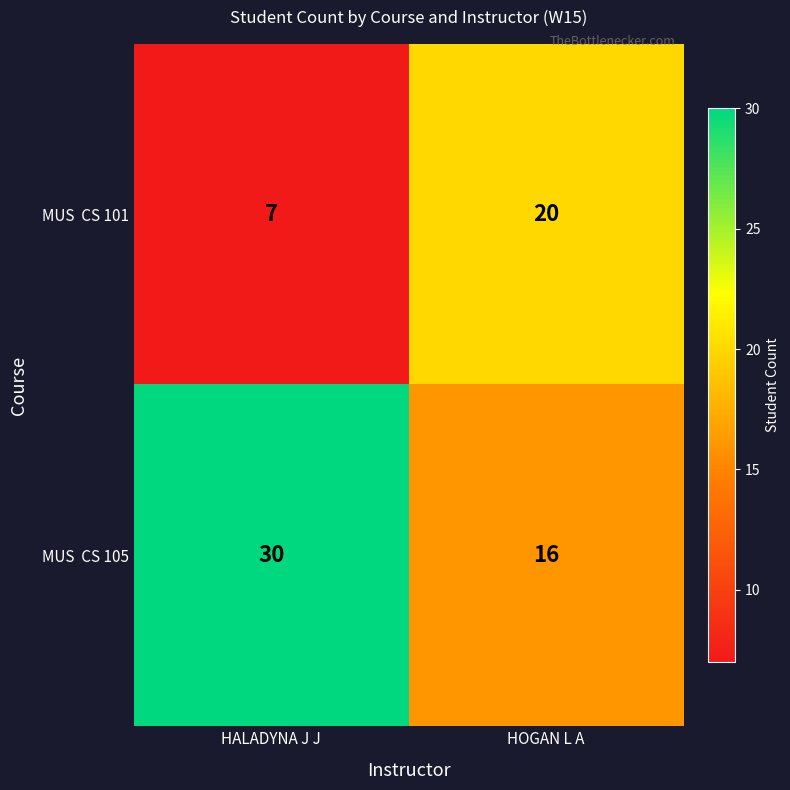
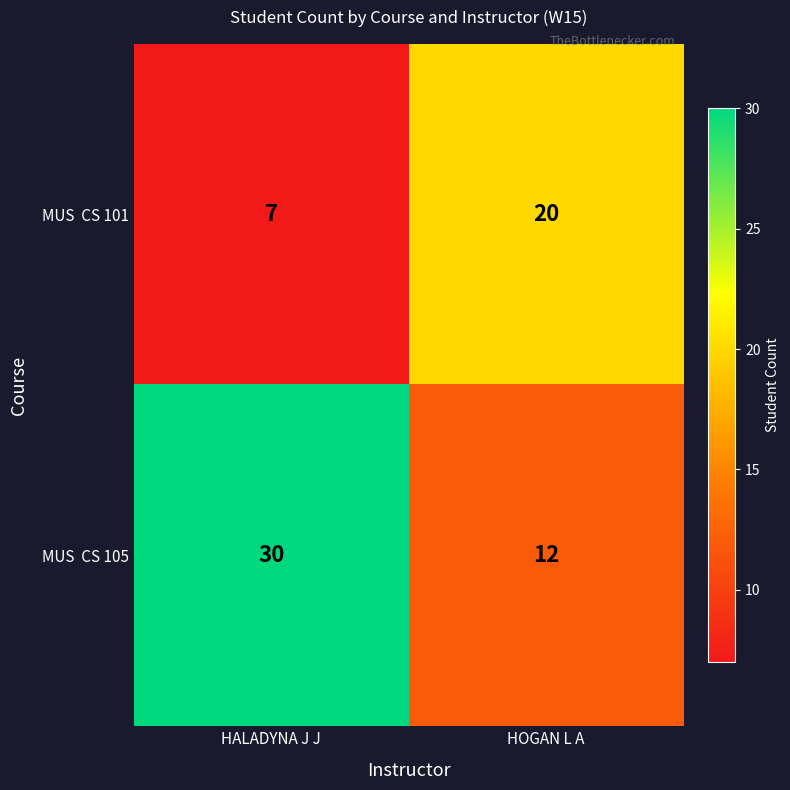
MUS CS 105, HOGAN L A: 16 -> 12
